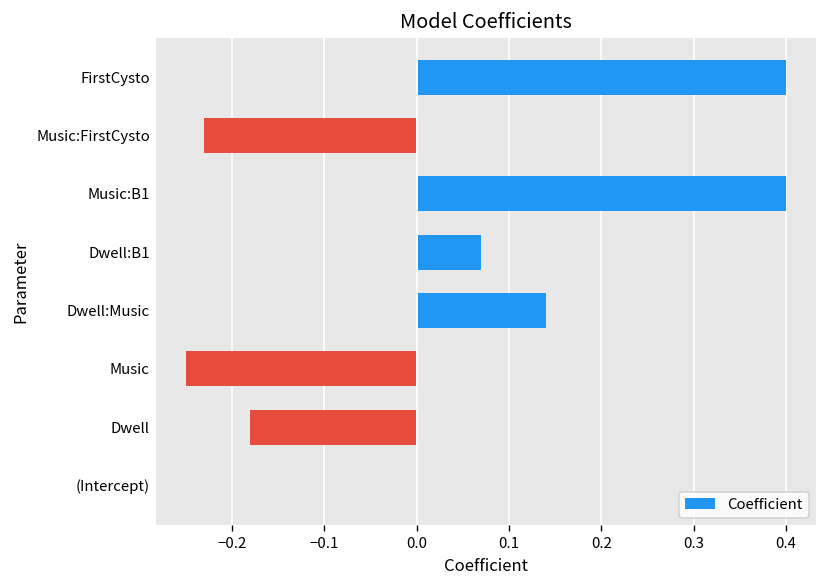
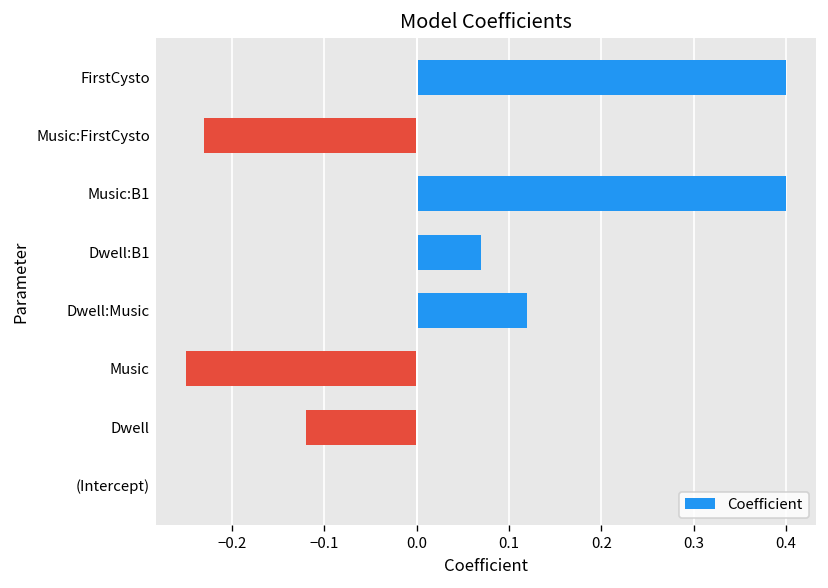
Dwell:Music: 0.14 -> 0.12
Dwell: -0.18 -> -0.12
